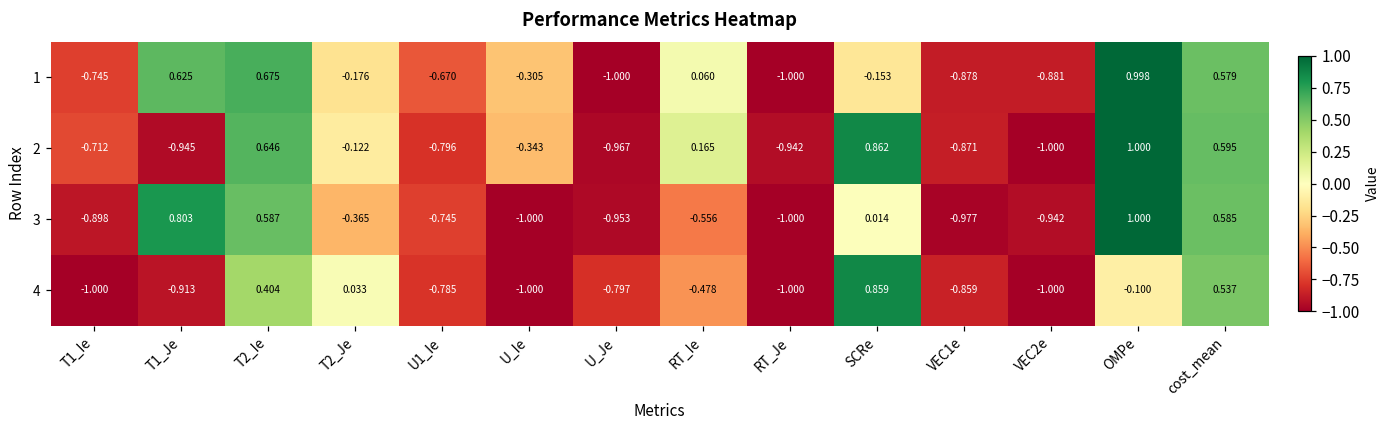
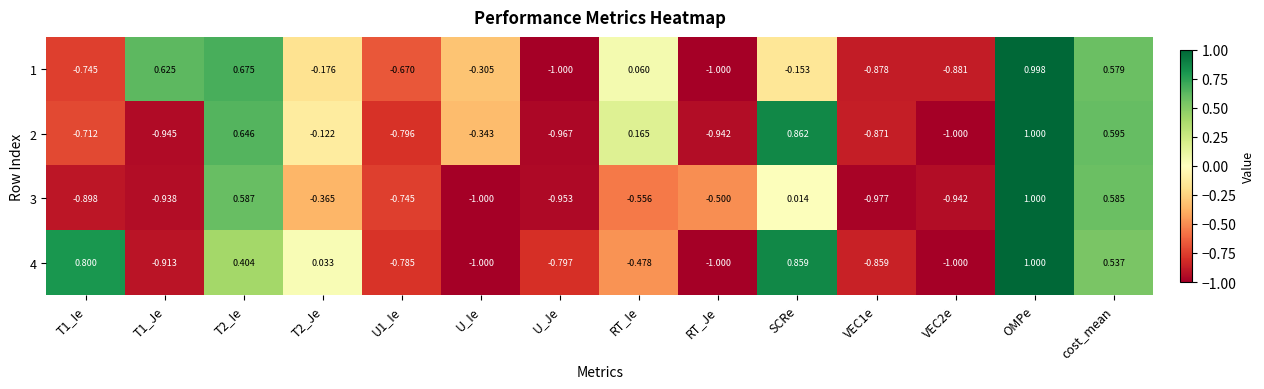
3, T1_Je: 0.803 -> -0.938
3, RT_Je: -1.000 -> -0.500
4, T1_Ie: -1.000 -> 0.800
4, OMPe: -0.100 -> 1.000
